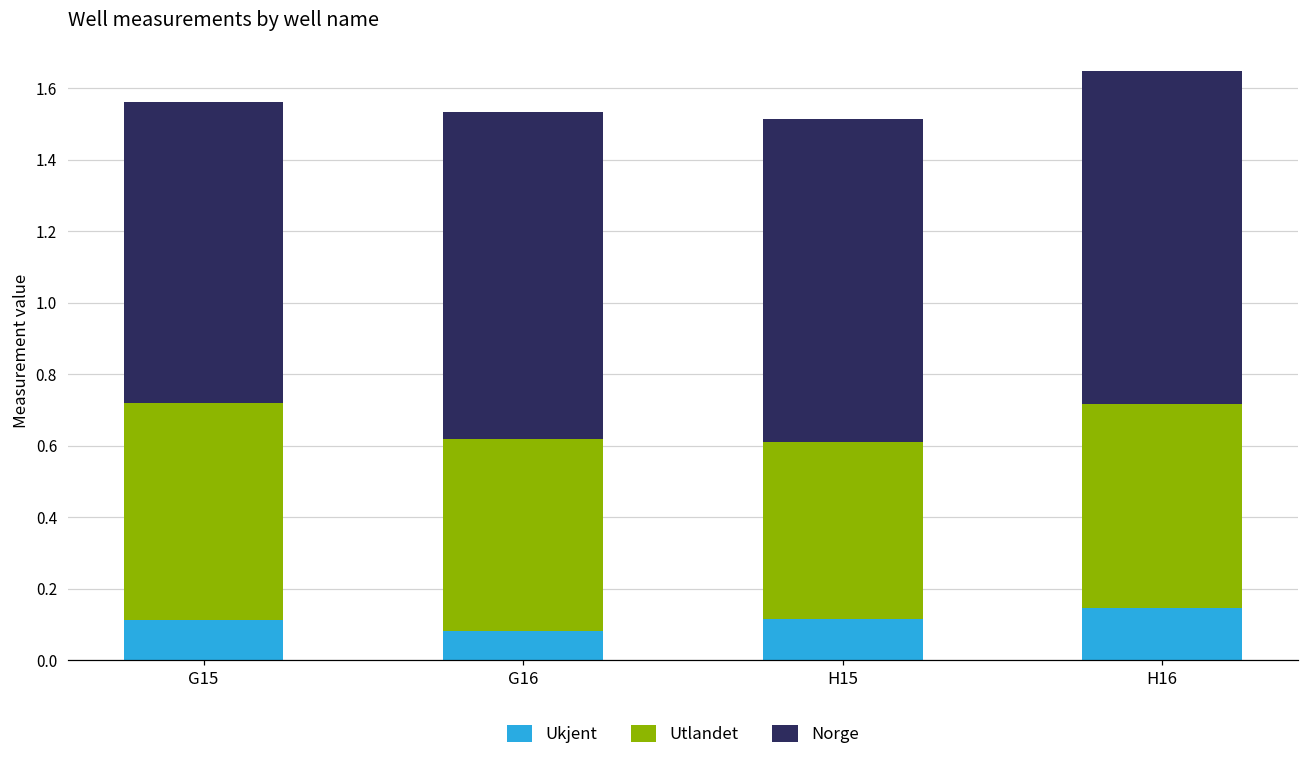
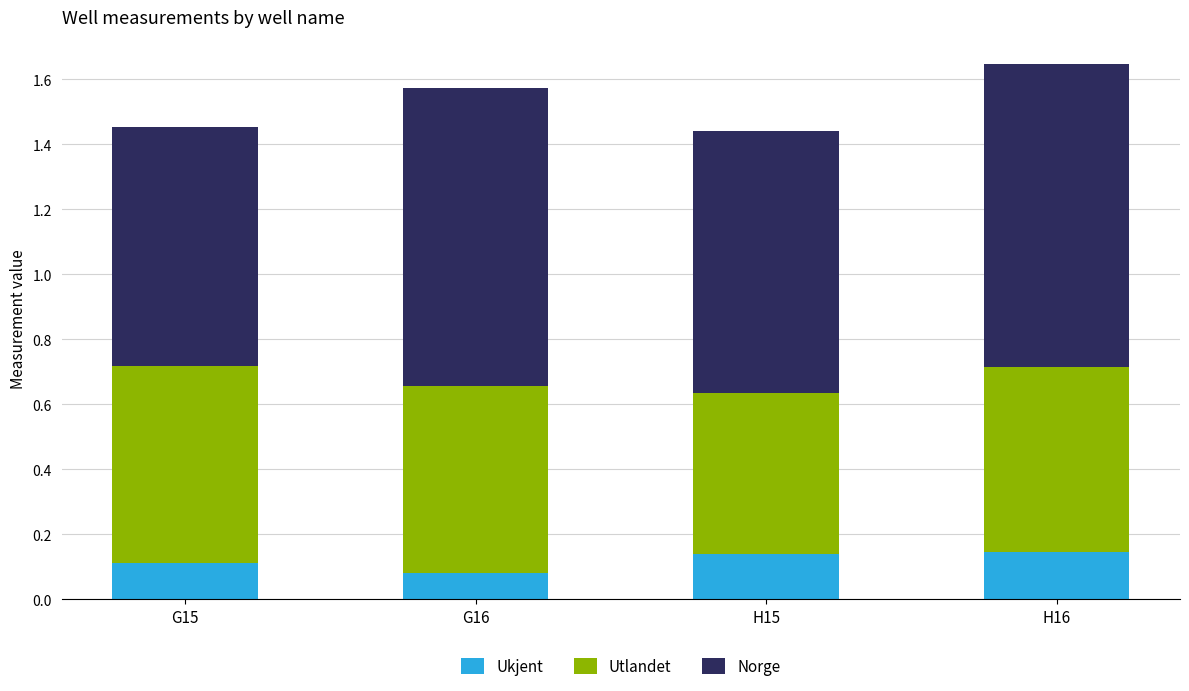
Norge, G15: 0.84 -> 0.73
Utlandet, G16: 0.54 -> 0.58
Ukjent, H15: 0.12 -> 0.14
Norge, H15: 0.90 -> 0.80
